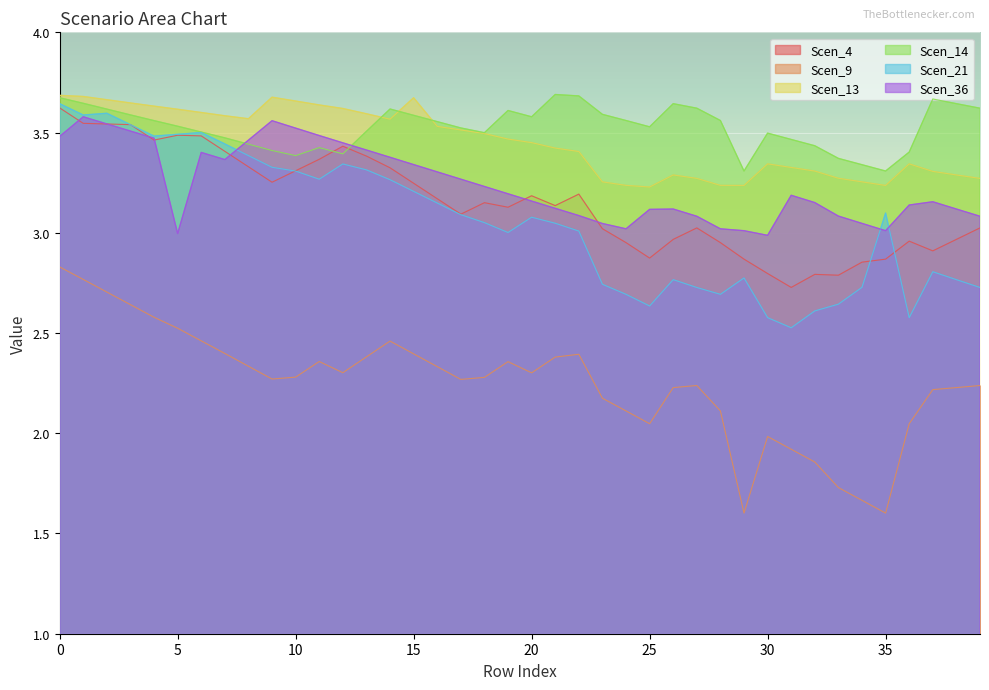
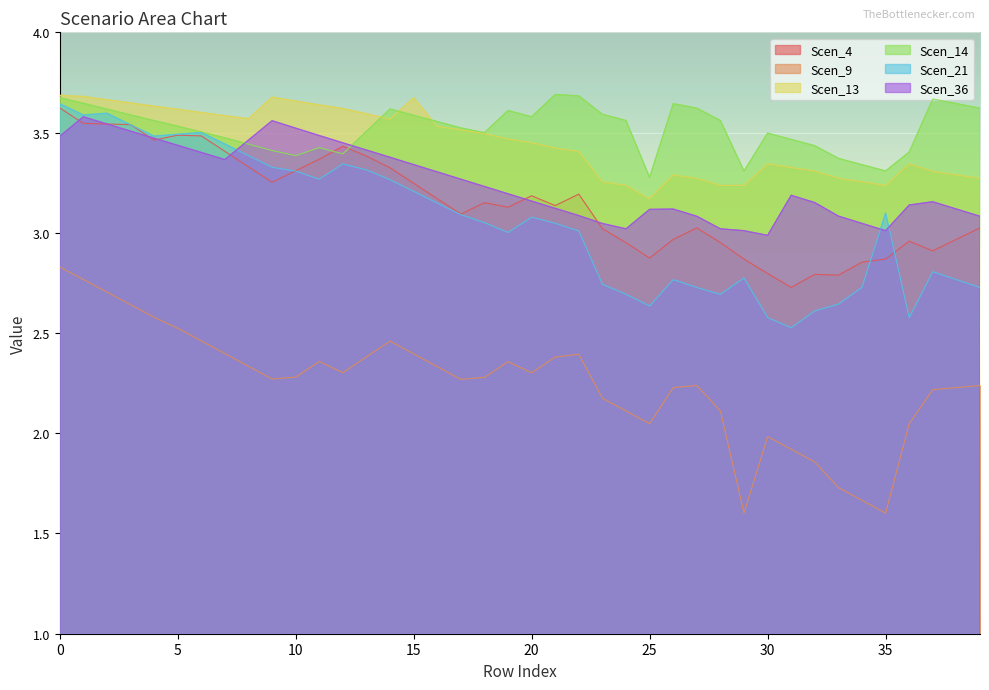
Scen_36, 5: 3.00 -> 3.44
Scen_13, 25: 3.23 -> 3.17
Scen_14, 25: 3.53 -> 3.28
